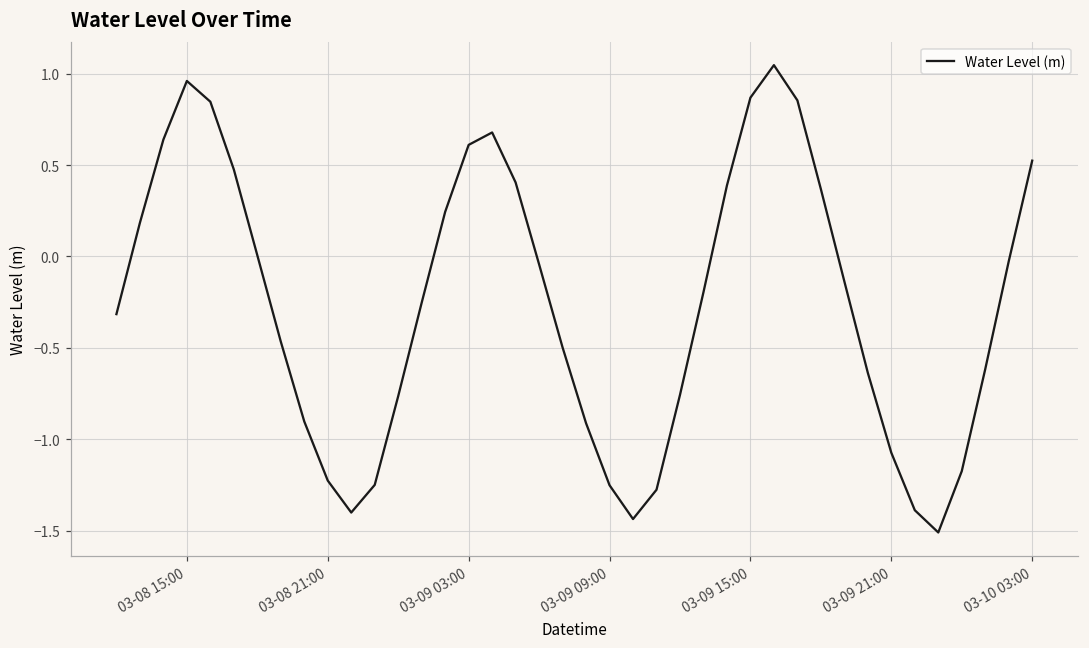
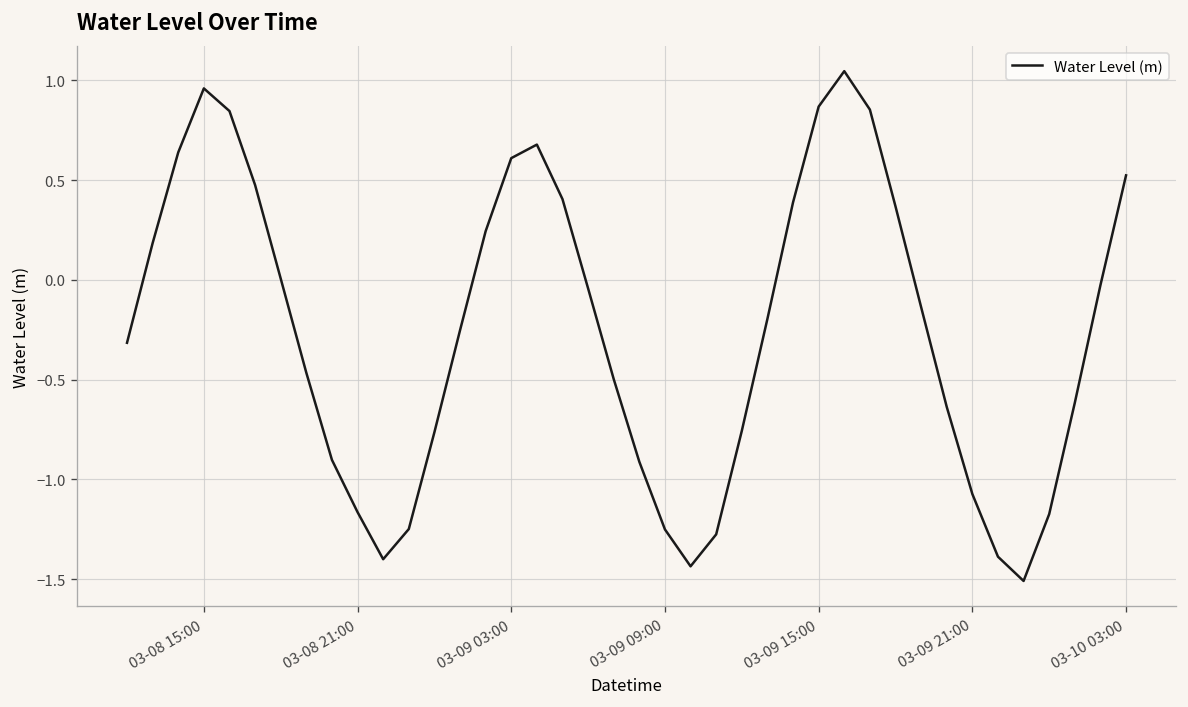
03-08 21:00: -1.23 -> -1.16
